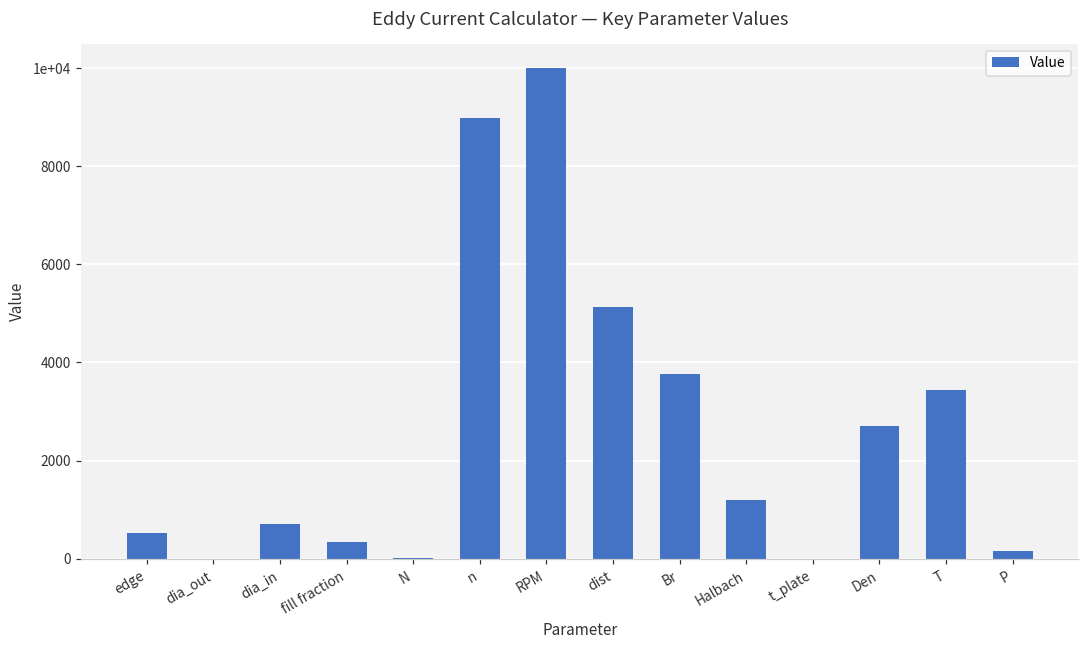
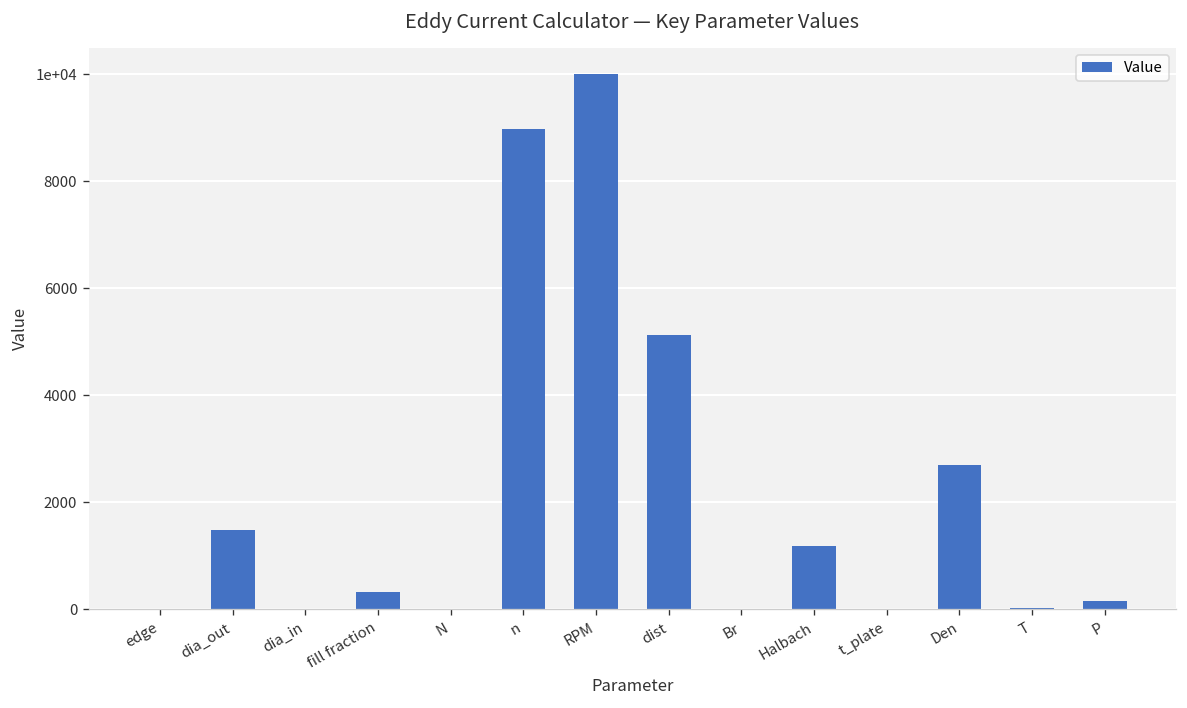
edge: 500 -> 0
dia_out: 0 -> 1500
dia_in: 700 -> 0
Br: 3800 -> 0
T: 3400 -> 0
